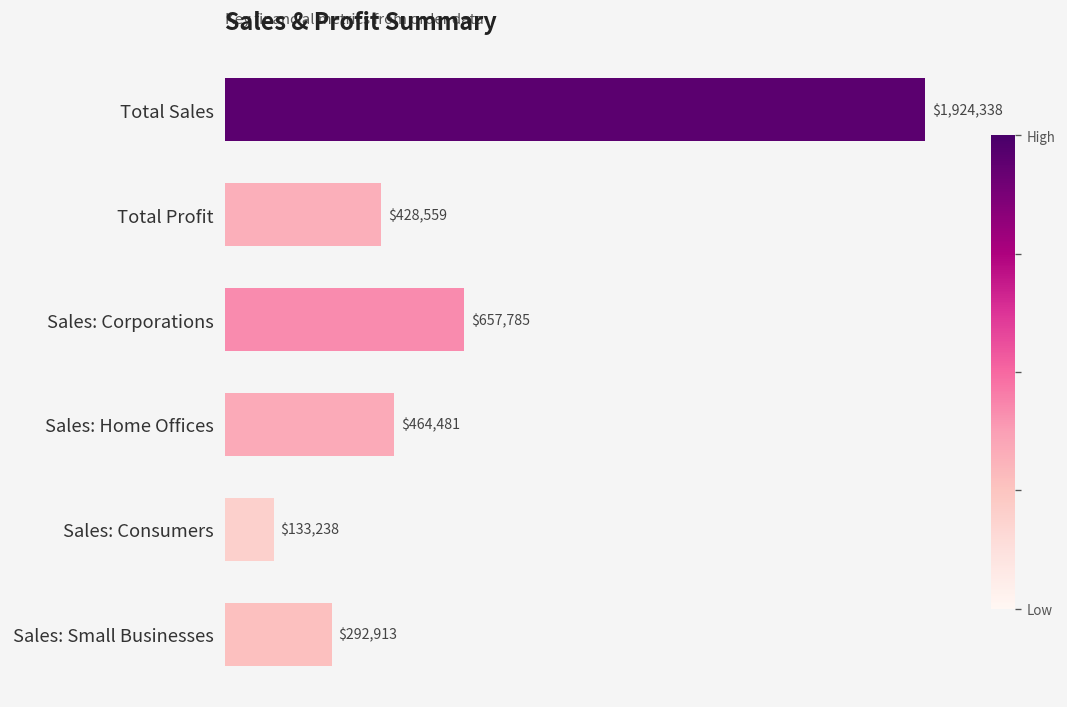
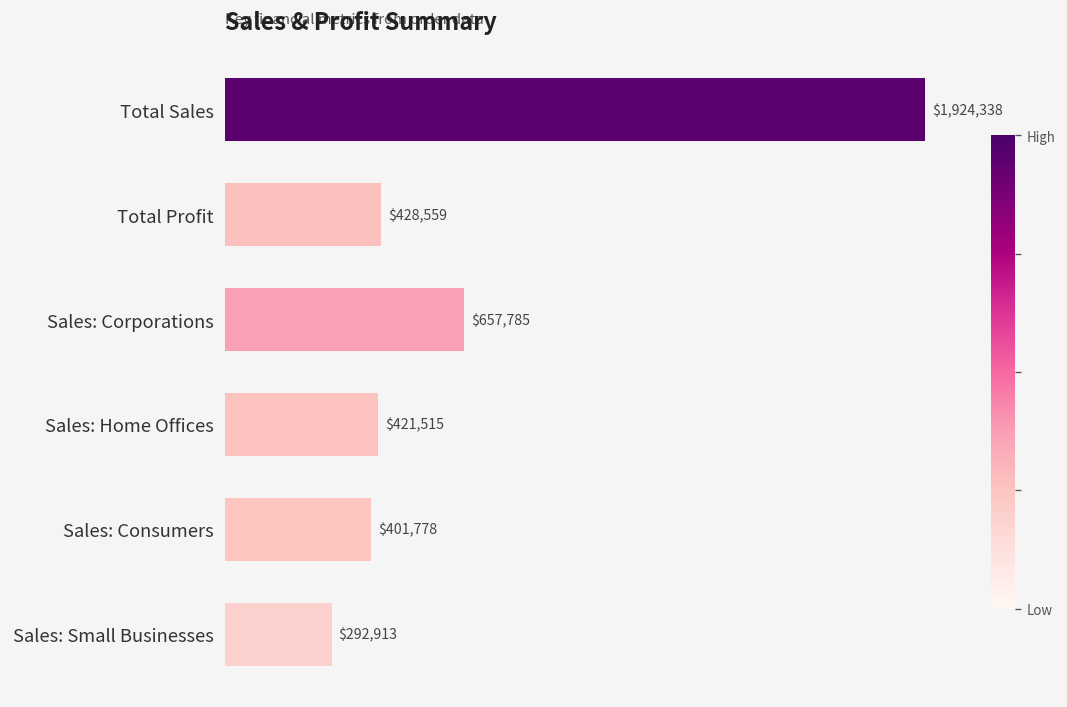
Sales: Home Offices: $464,481 -> $421,515
Sales: Consumers: $133,238 -> $401,778
